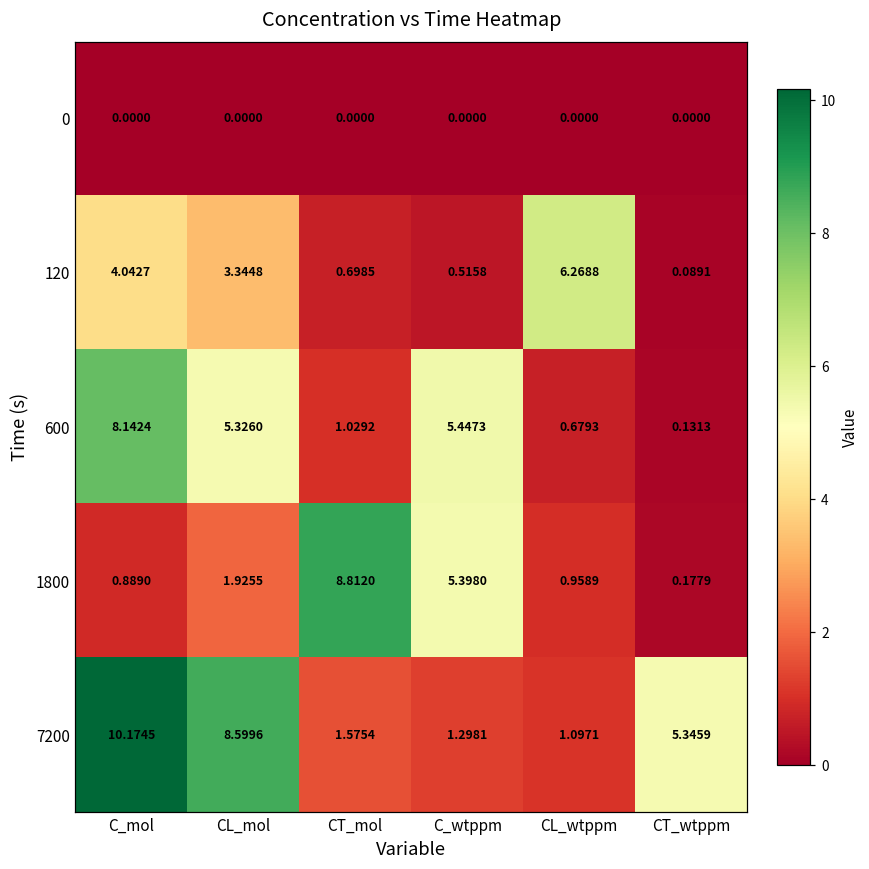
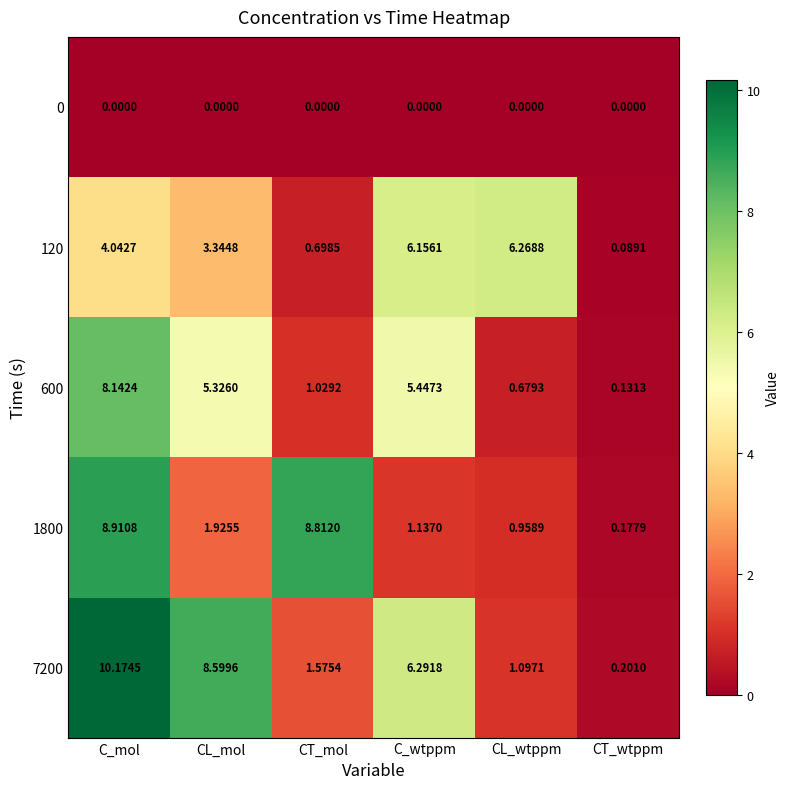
120, C_wtppm: 0.5158 -> 6.1561
1800, C_mol: 0.8890 -> 8.9108
1800, C_wtppm: 5.3980 -> 1.1370
7200, C_wtppm: 1.2981 -> 6.2918
7200, CT_wtppm: 5.3459 -> 0.2010
